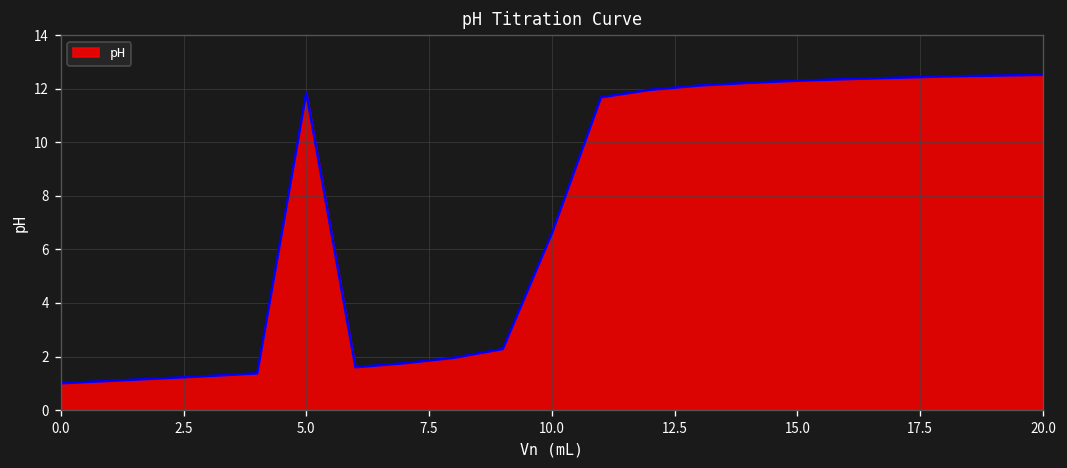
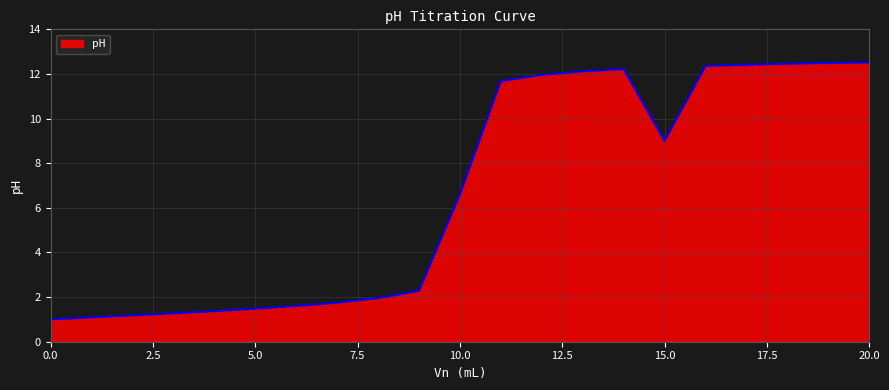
5.0: 11.9 -> 1.5
15.0: 12.3 -> 9.0
